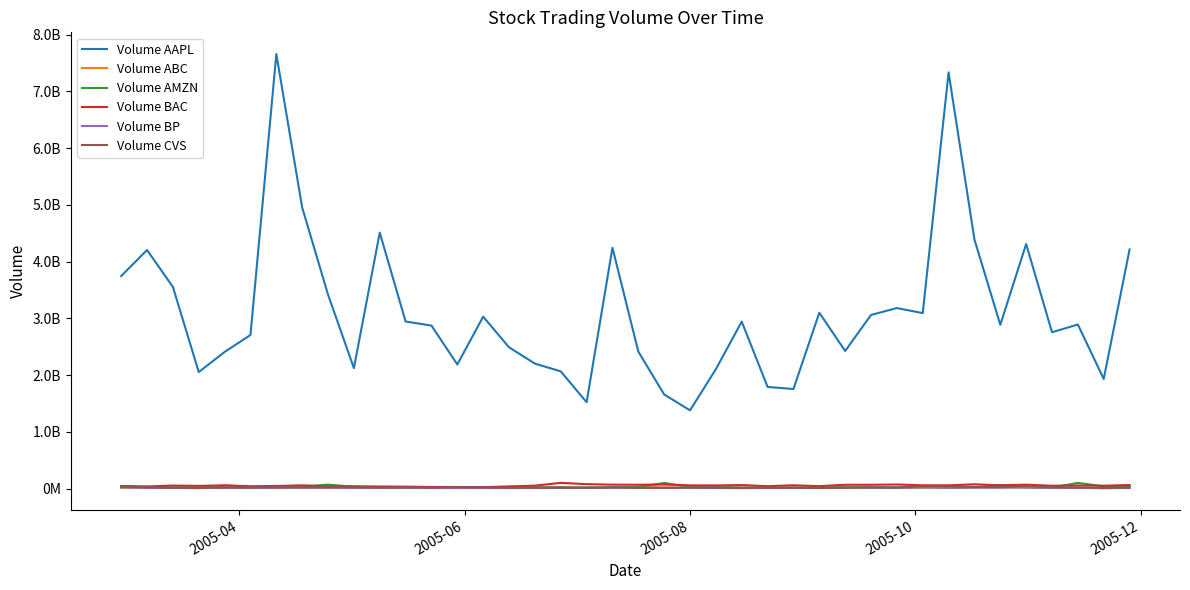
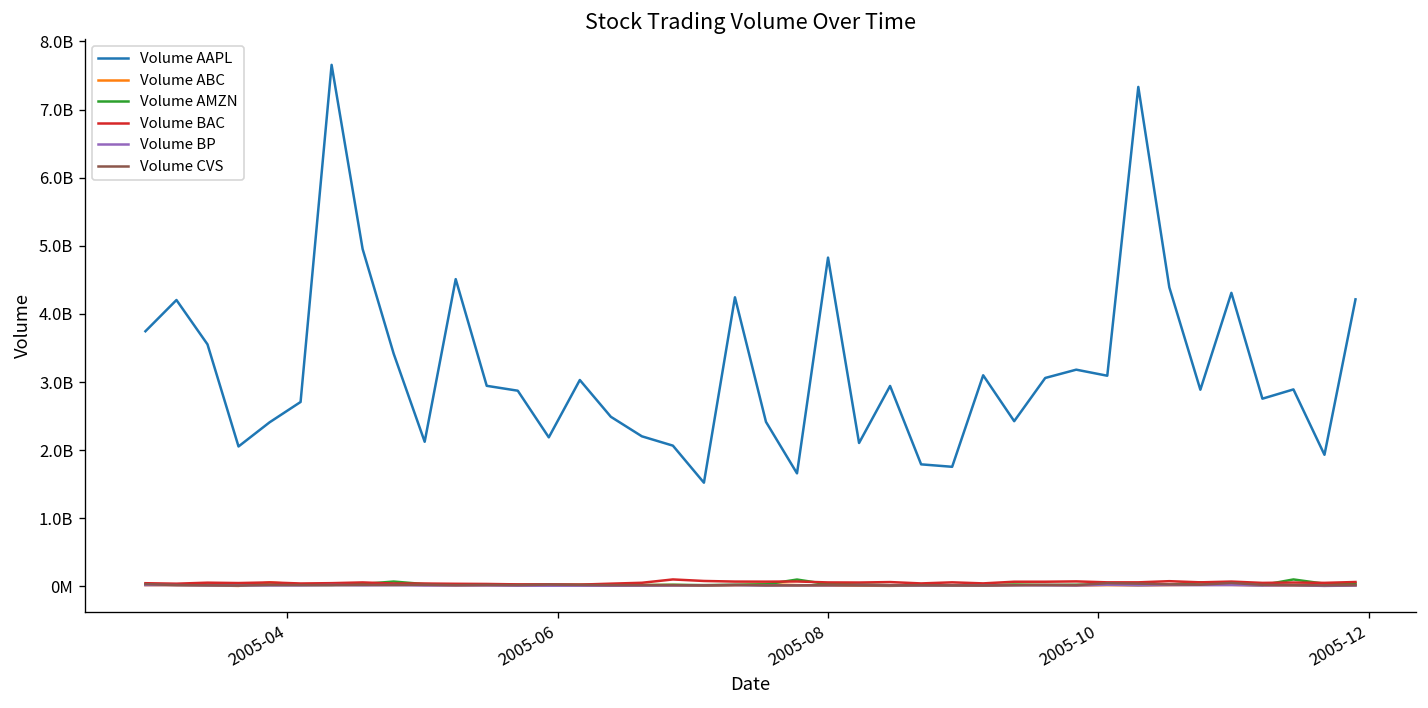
Volume AAPL, 2005-08: 1400000000 -> 4800000000
